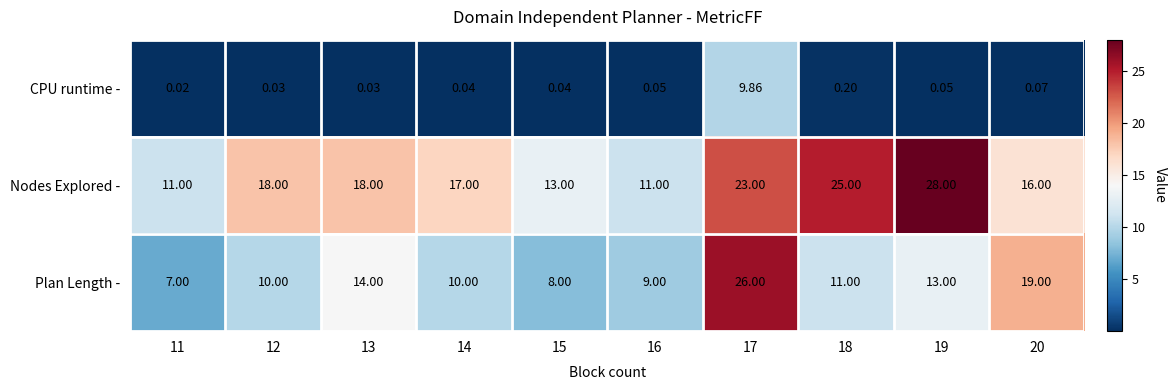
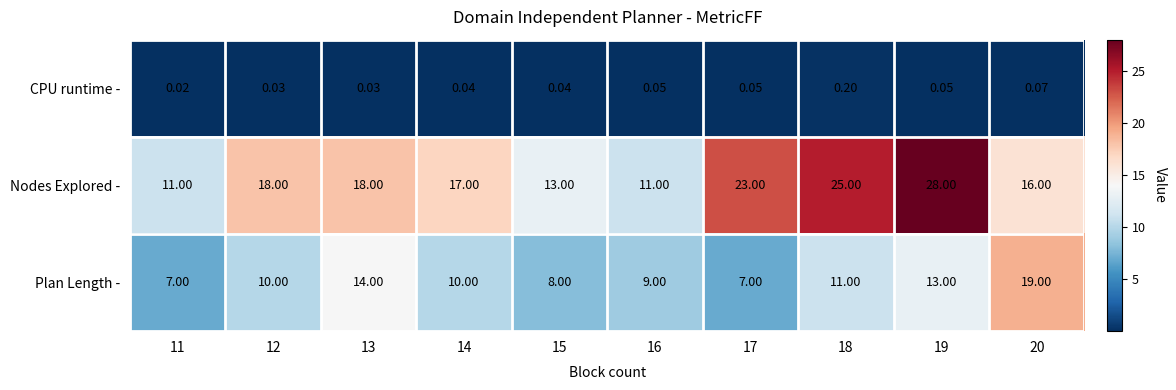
CPU runtime -, 17: 9.86 -> 0.05
Plan Length -, 17: 26.00 -> 7.00
